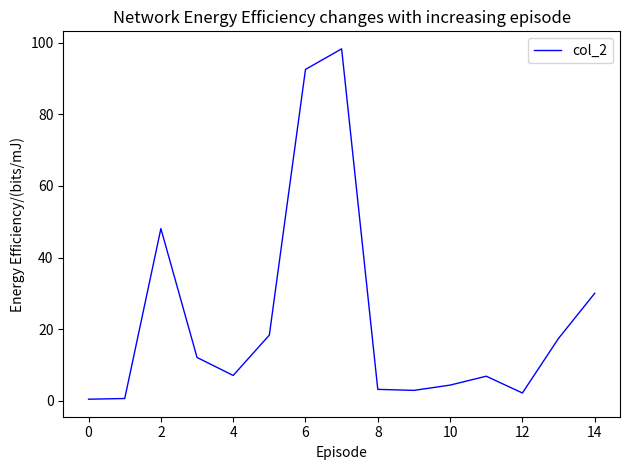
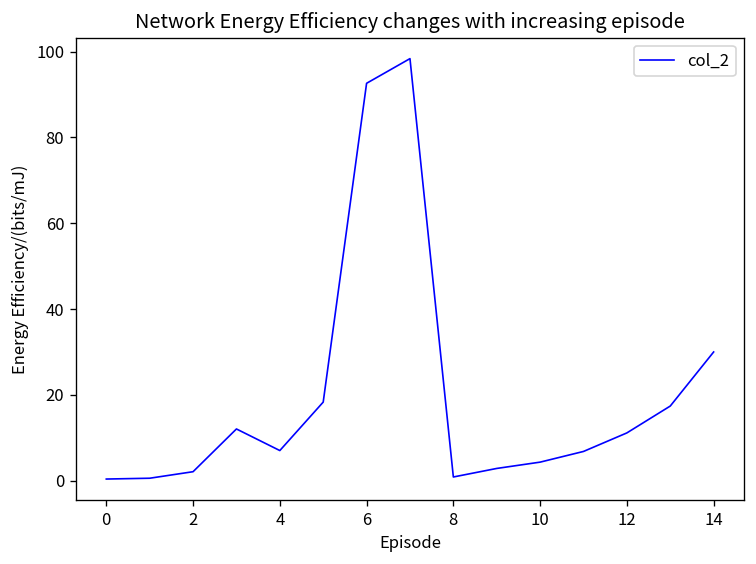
2: 48 -> 2
8: 3 -> 1
12: 2 -> 11
